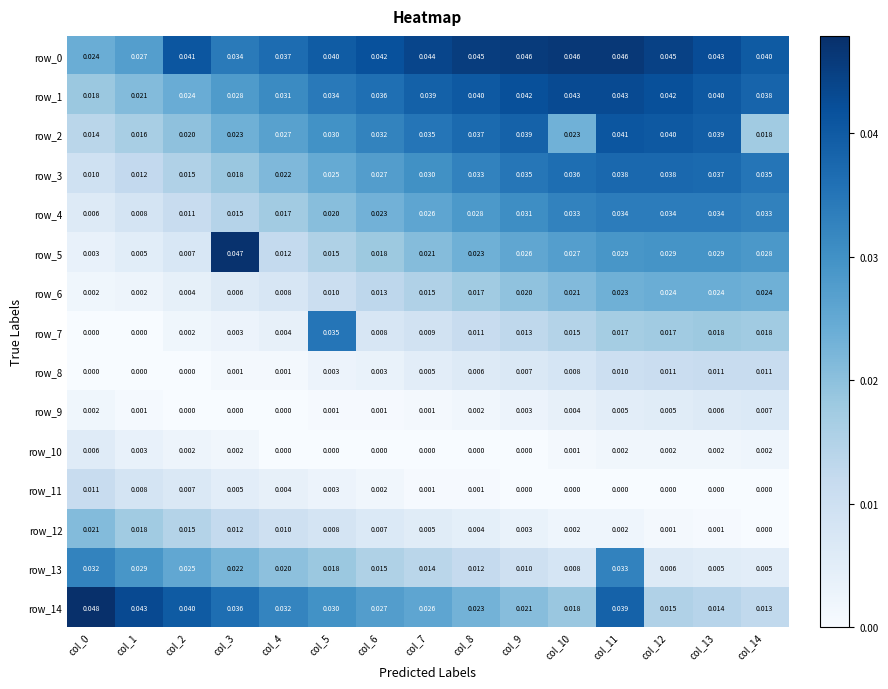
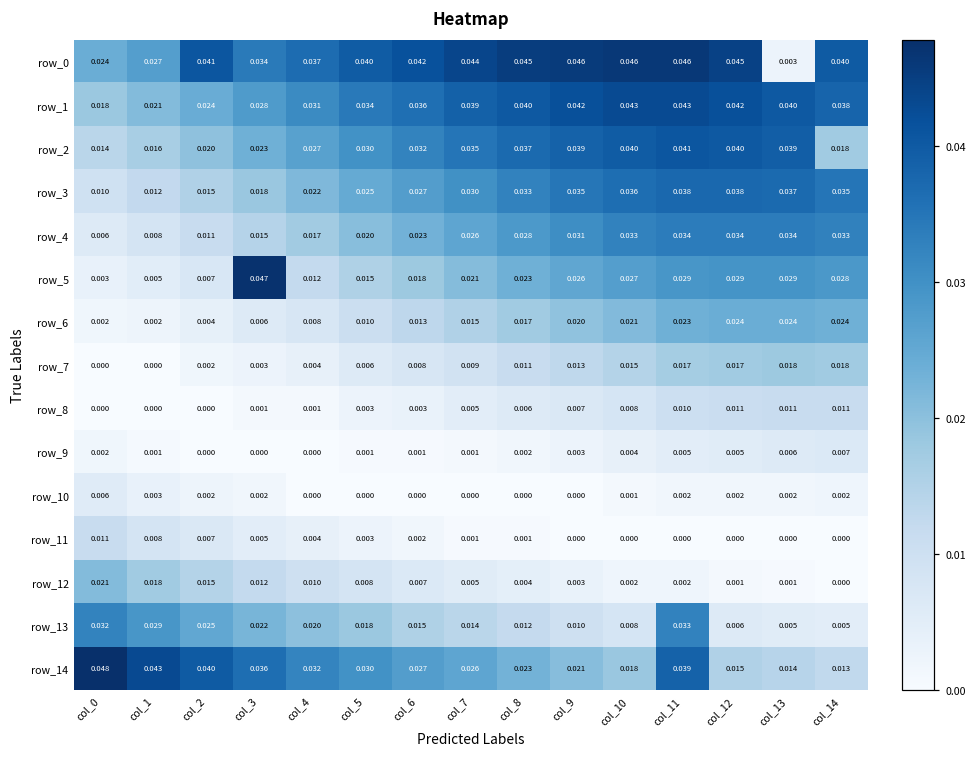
row_0, col_13: 0.043 -> 0.003
row_2, col_10: 0.023 -> 0.040
row_7, col_5: 0.035 -> 0.006
